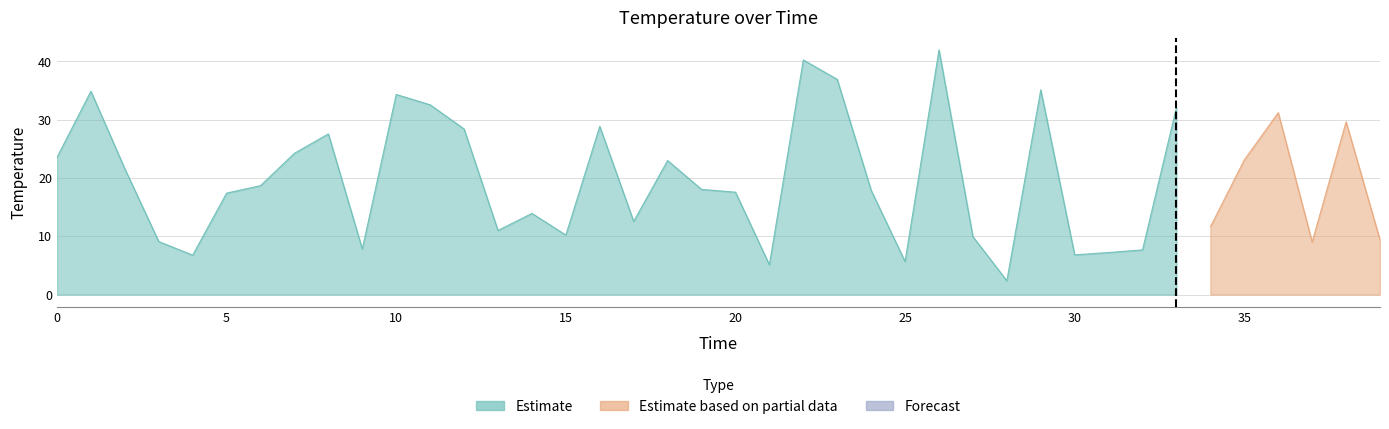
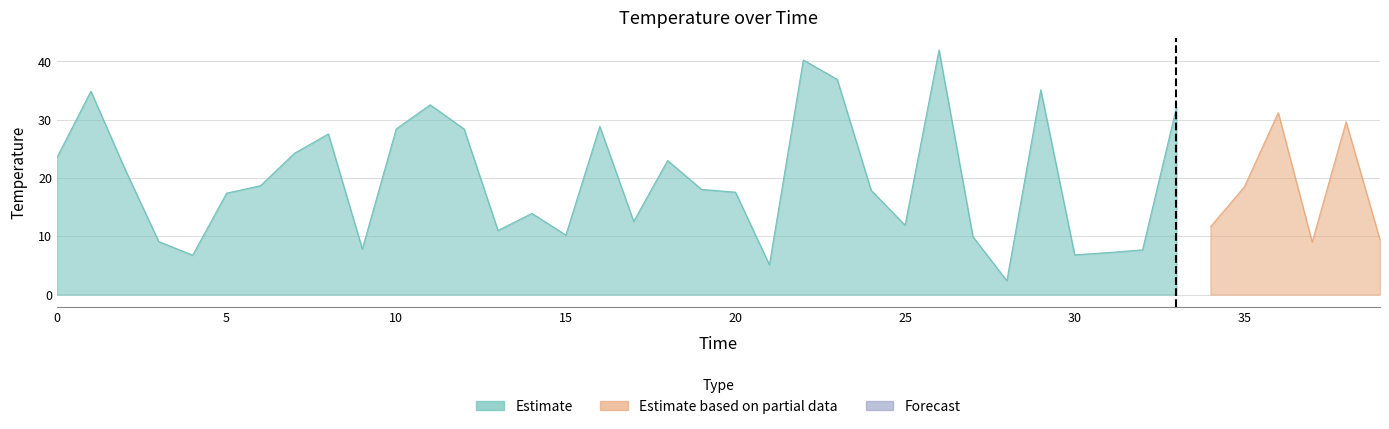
Estimate, 10: 34 -> 28
Estimate, 25: 6 -> 12
Estimate based on partial data, 35: 23 -> 18
